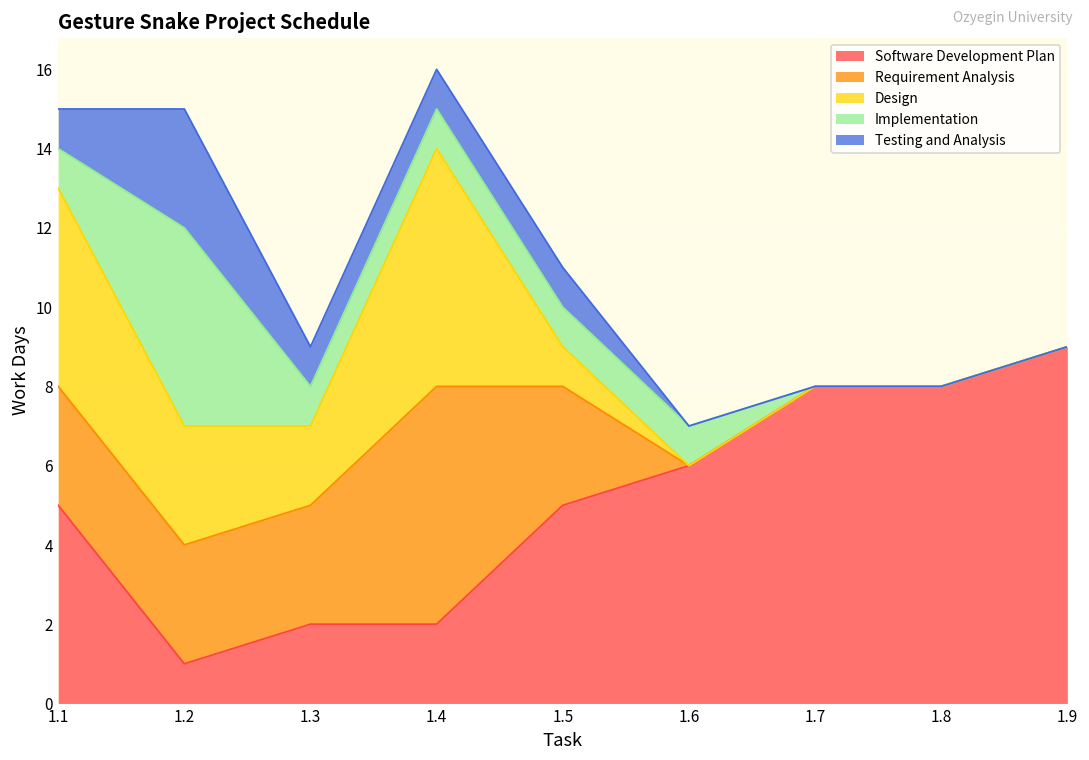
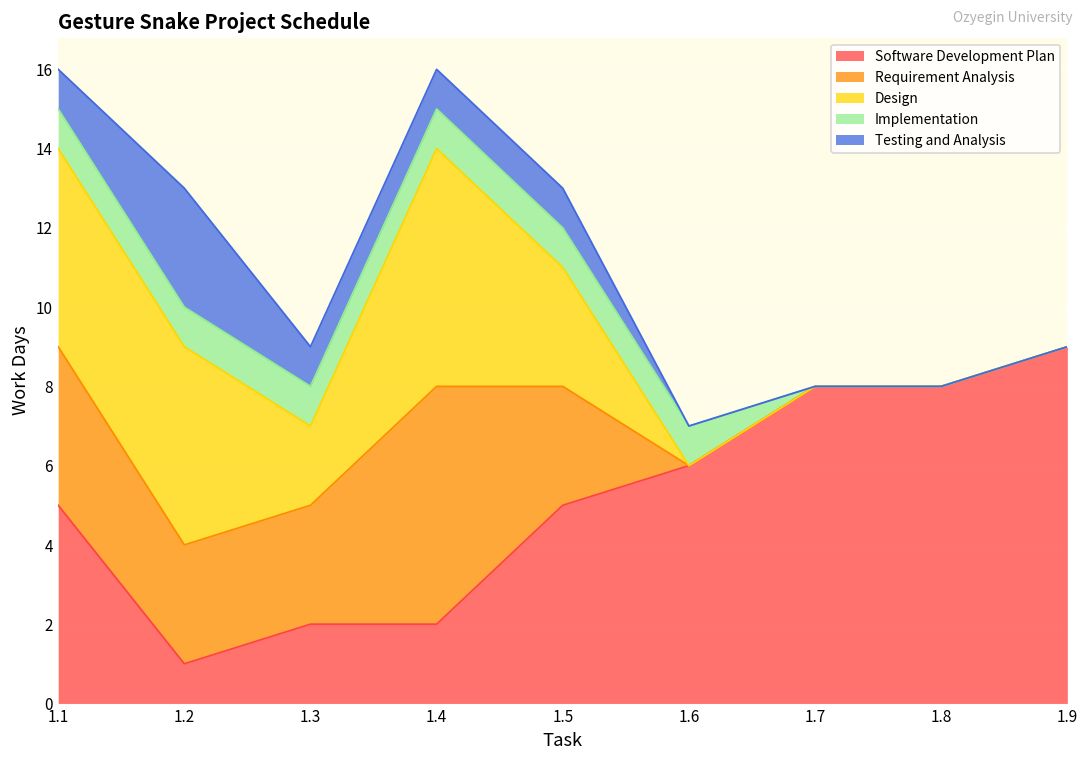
Requirement Analysis, 1.1: 3 -> 4
Design, 1.2: 3 -> 5
Implementation, 1.2: 5 -> 1
Design, 1.5: 1 -> 3
